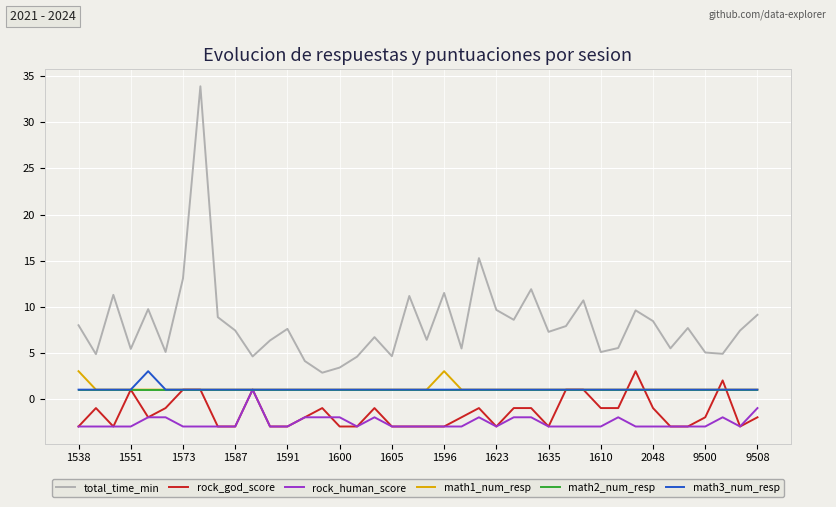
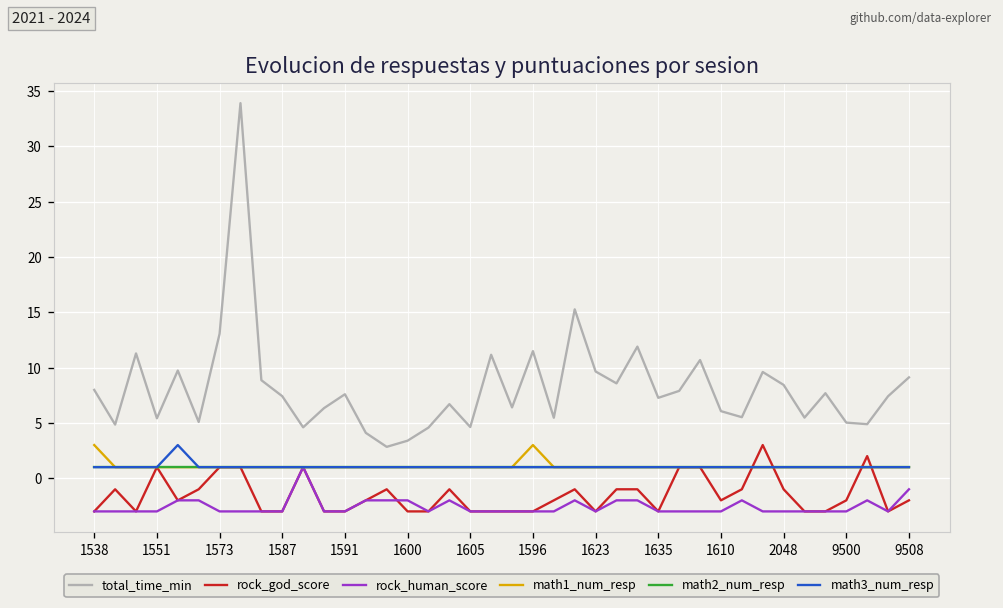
total_time_min, 1610: 5 -> 6
rock_god_score, 1610: -1 -> -2
